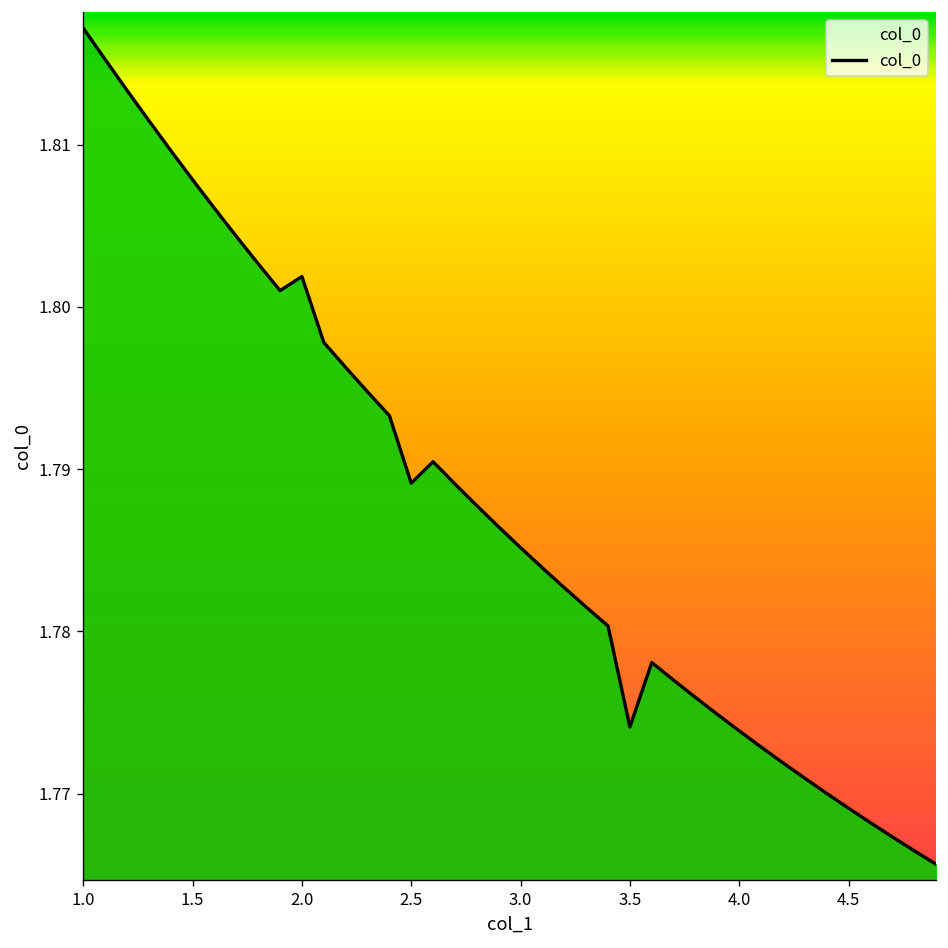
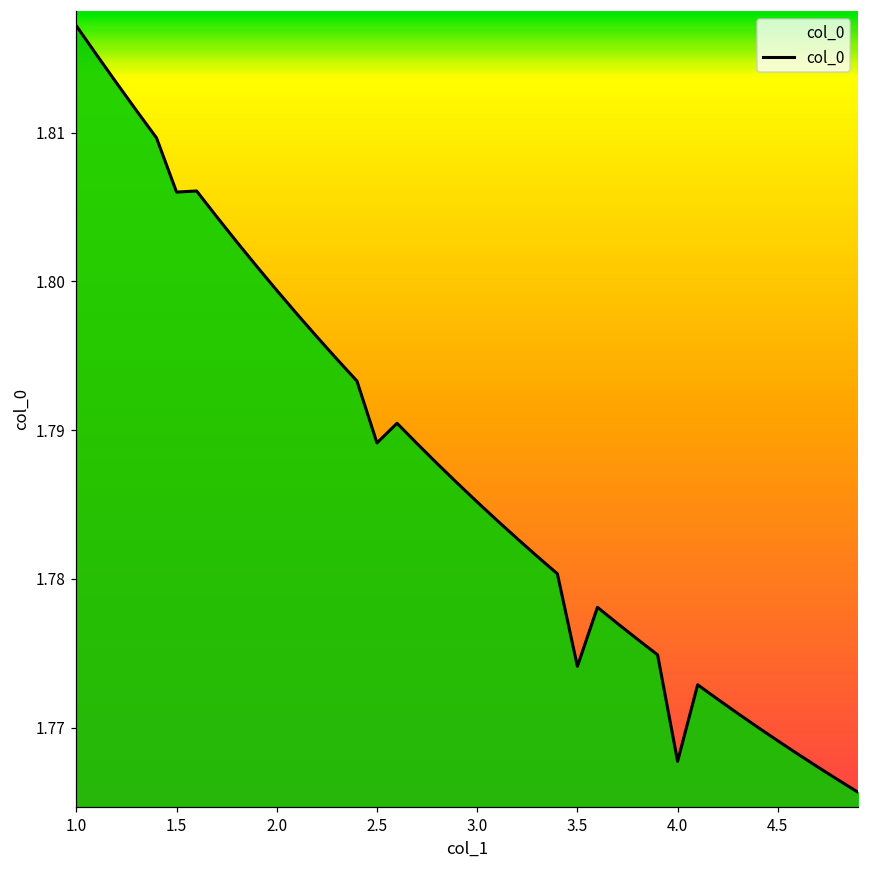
1.5: 1.8078 -> 1.8060
2.0: 1.8019 -> 1.7994
4.0: 1.7739 -> 1.7677
